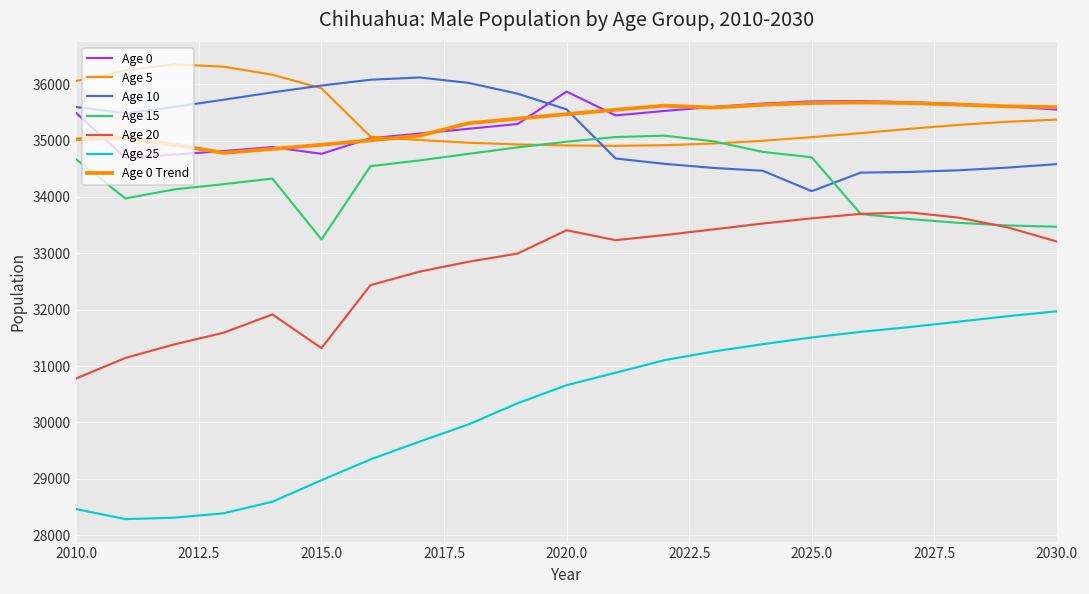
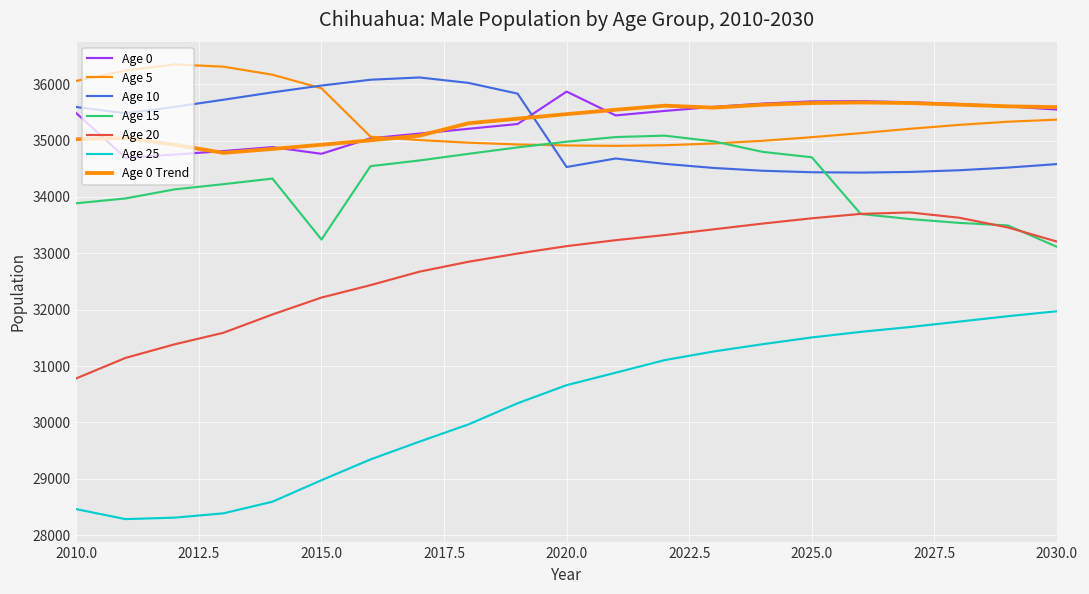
Age 15, 2010.0: 34700 -> 33900
Age 20, 2015.0: 31300 -> 32200
Age 10, 2020.0: 35600 -> 34500
Age 20, 2020.0: 33400 -> 33100
Age 10, 2025.0: 34100 -> 34400
Age 15, 2030.0: 33500 -> 33100
